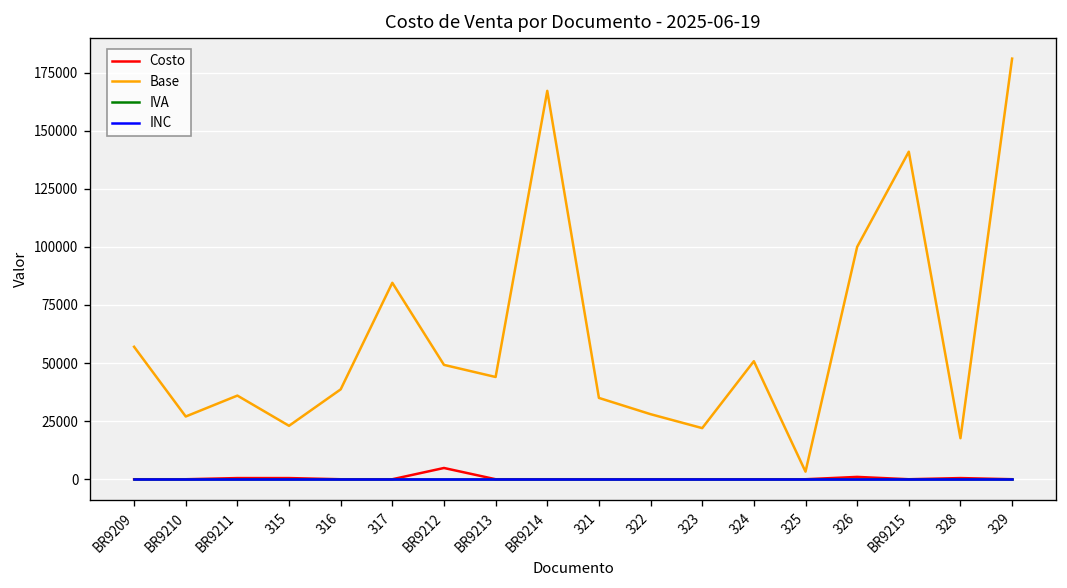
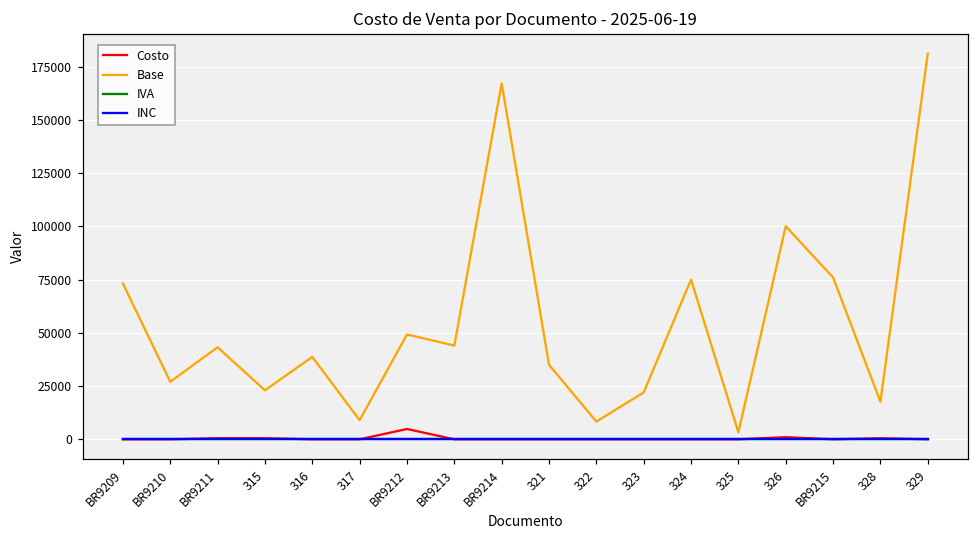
Base, BR9209: 57000 -> 73000
Base, BR9211: 36000 -> 43000
Base, 317: 85000 -> 9000
Base, 322: 28000 -> 8000
Base, 324: 51000 -> 75000
Base, BR9215: 141000 -> 76000
